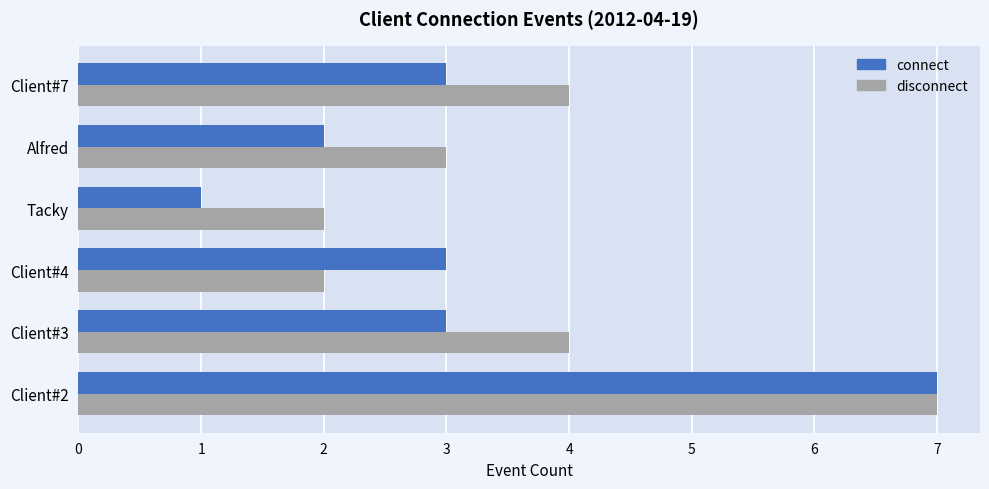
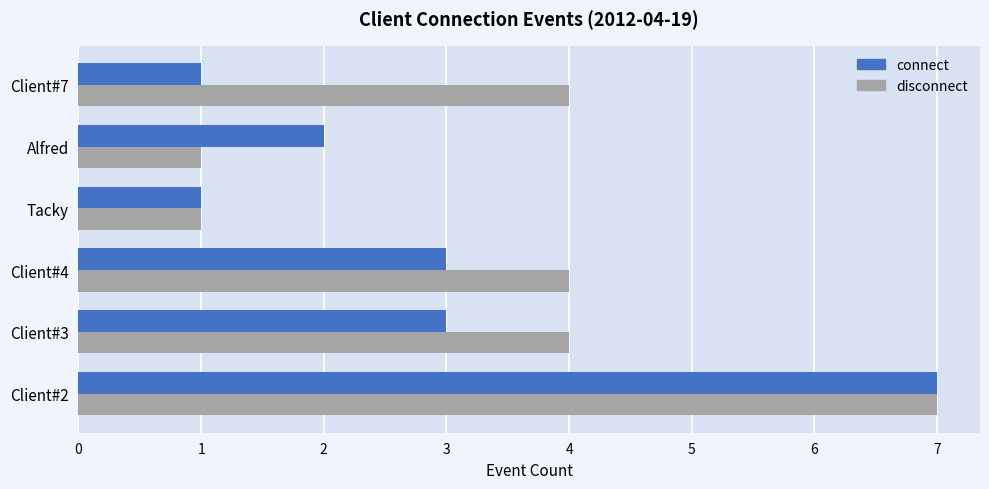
connect, Client#7: 3 -> 1
disconnect, Alfred: 3 -> 1
disconnect, Tacky: 2 -> 1
disconnect, Client#4: 2 -> 4
